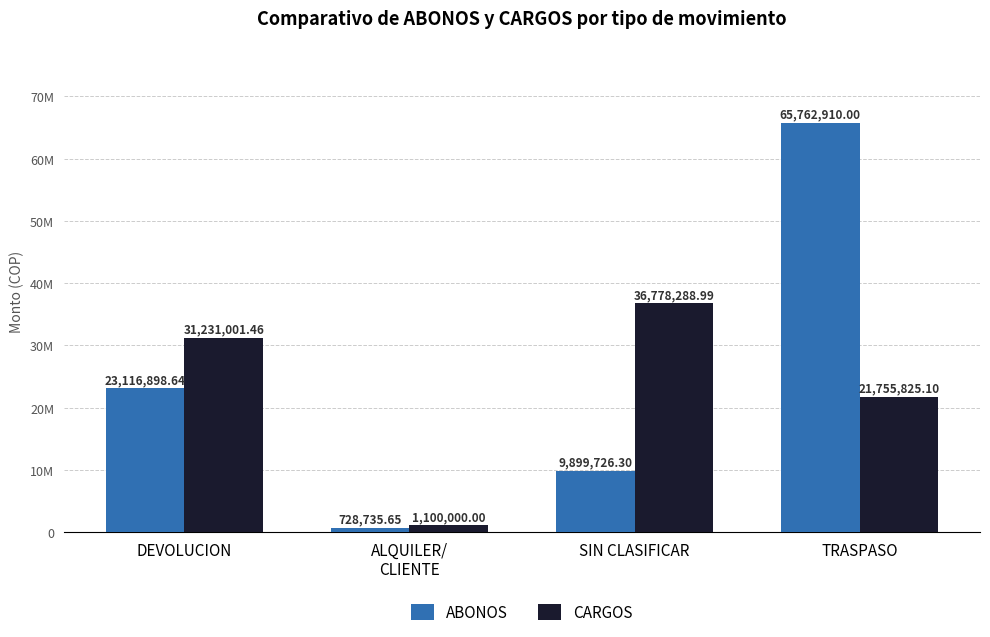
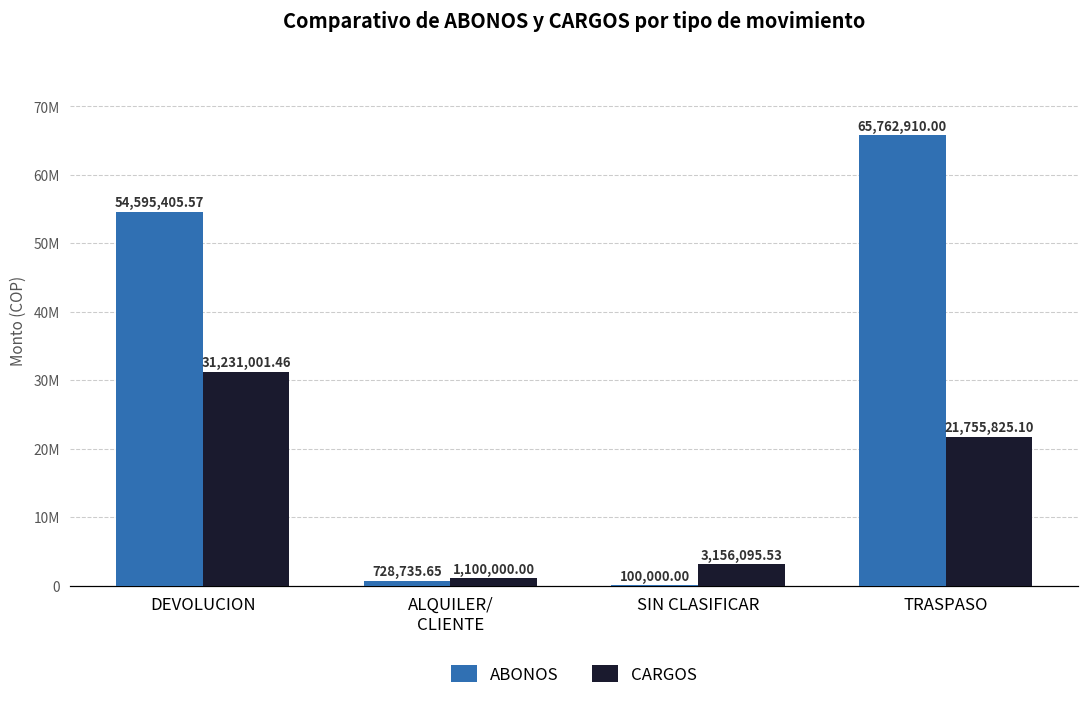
ABONOS, DEVOLUCION: 23,116,898.64 -> 54,595,405.57
ABONOS, SIN CLASIFICAR: 9,899,726.30 -> 100,000.00
CARGOS, SIN CLASIFICAR: 36,778,288.99 -> 3,156,095.53
